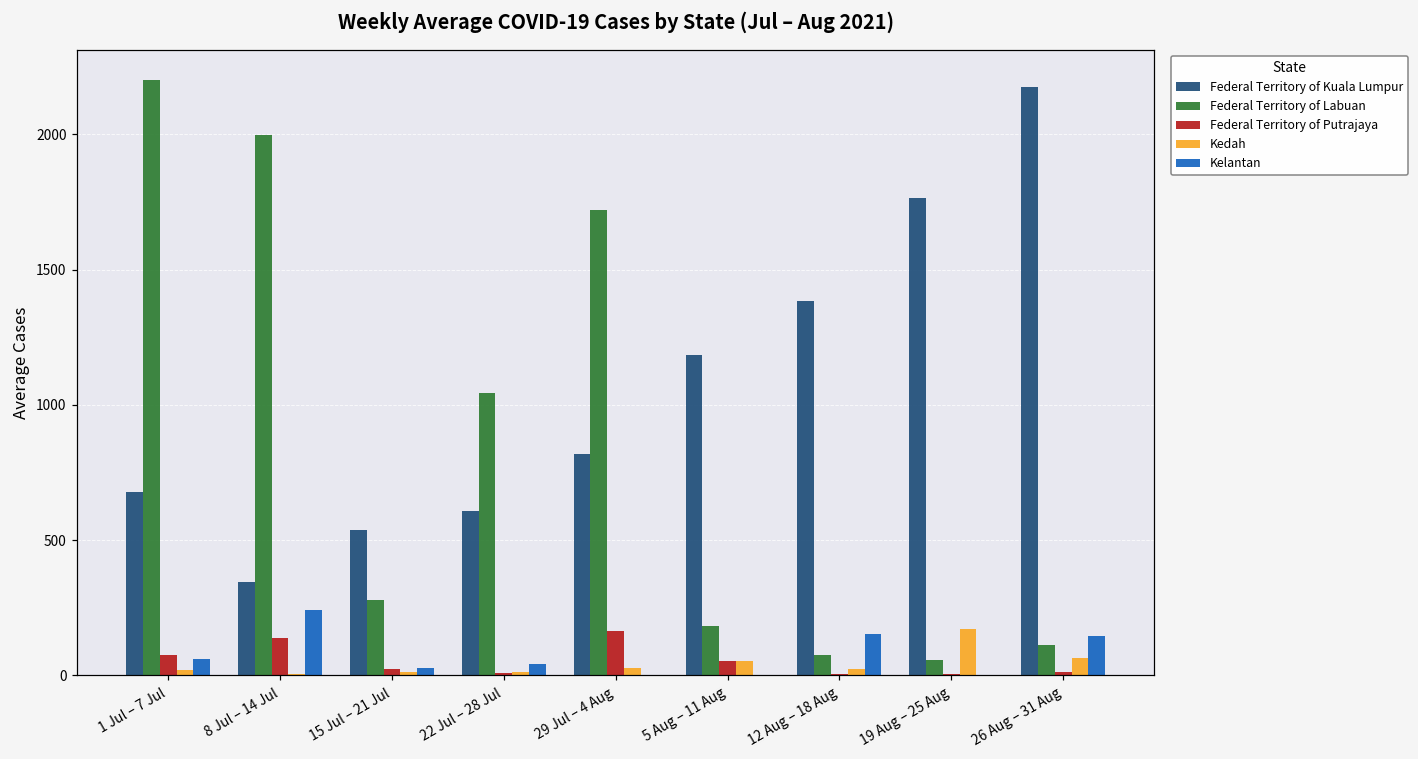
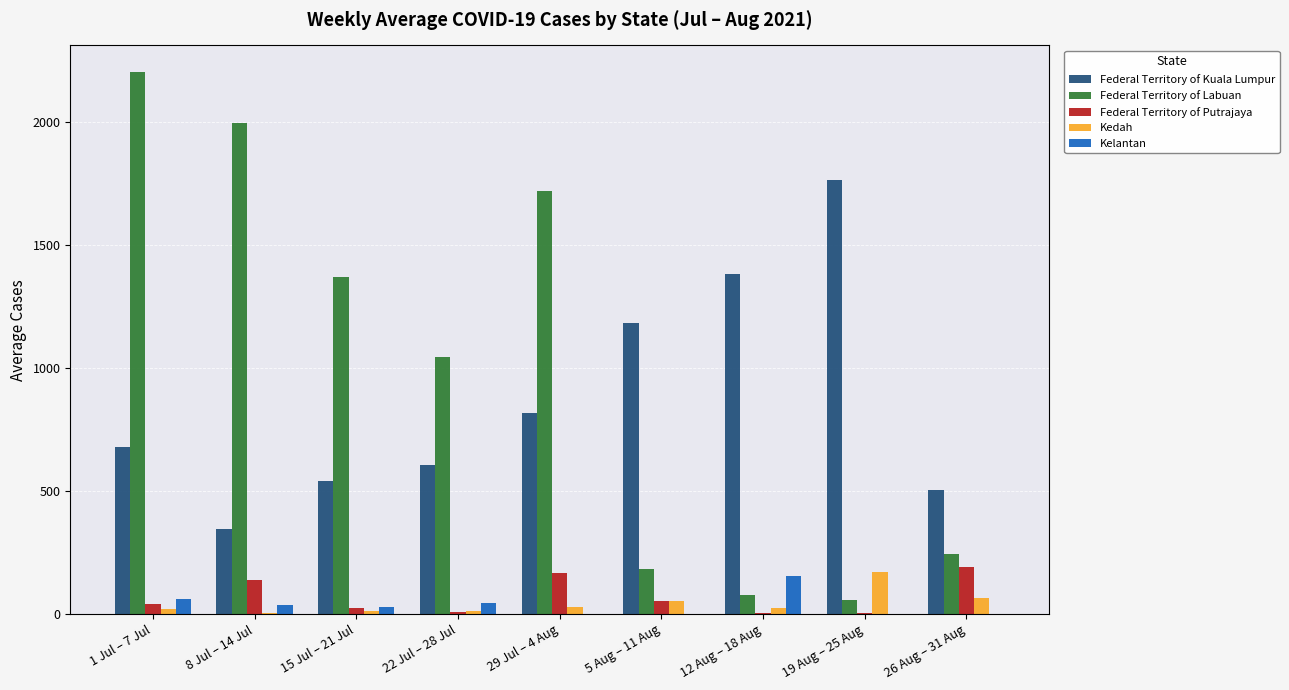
Federal Territory of Putrajaya, 1 Jul – 7 Jul: 80 -> 40
Kelantan, 8 Jul – 14 Jul: 240 -> 40
Federal Territory of Labuan, 15 Jul – 21 Jul: 280 -> 1370
Federal Territory of Kuala Lumpur, 26 Aug – 31 Aug: 2170 -> 510
Federal Territory of Labuan, 26 Aug – 31 Aug: 110 -> 250
Federal Territory of Putrajaya, 26 Aug – 31 Aug: 10 -> 190
Kelantan, 26 Aug – 31 Aug: 140 -> 0
